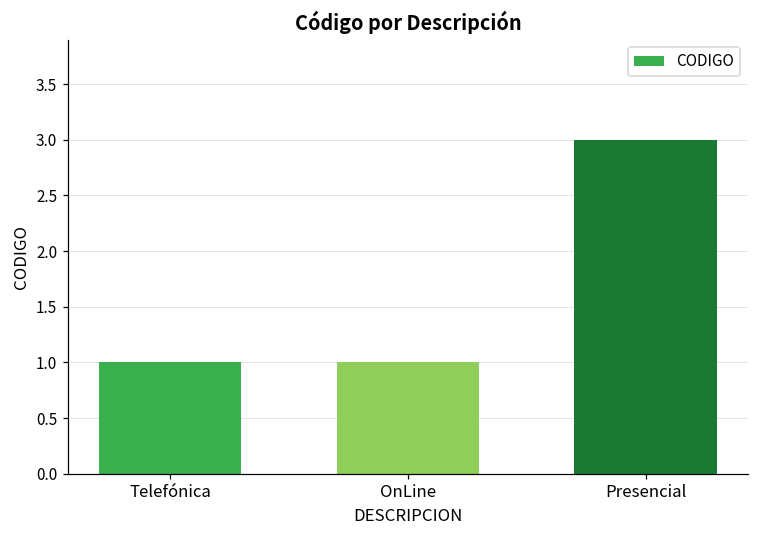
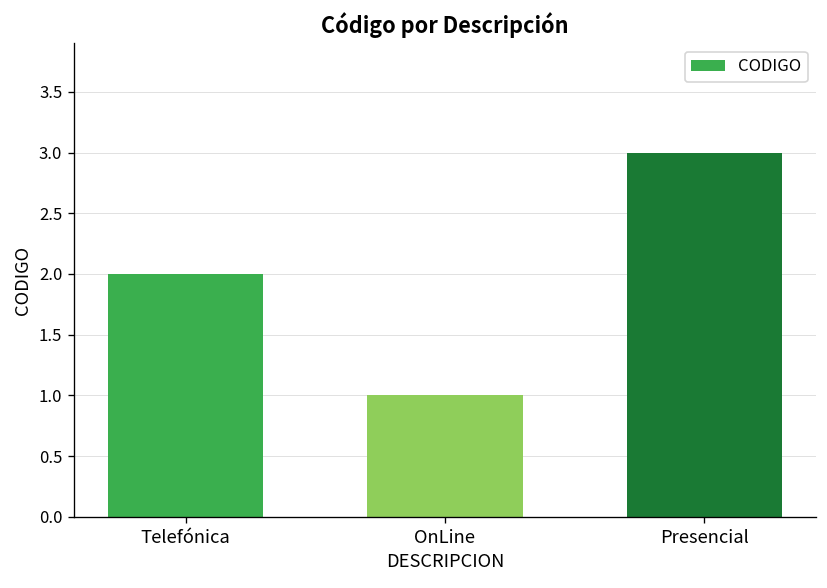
Telefónica: 1 -> 2
